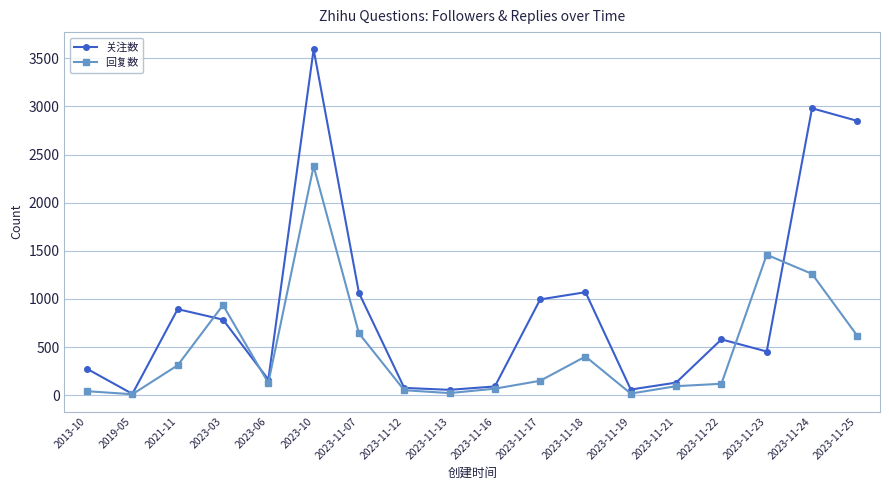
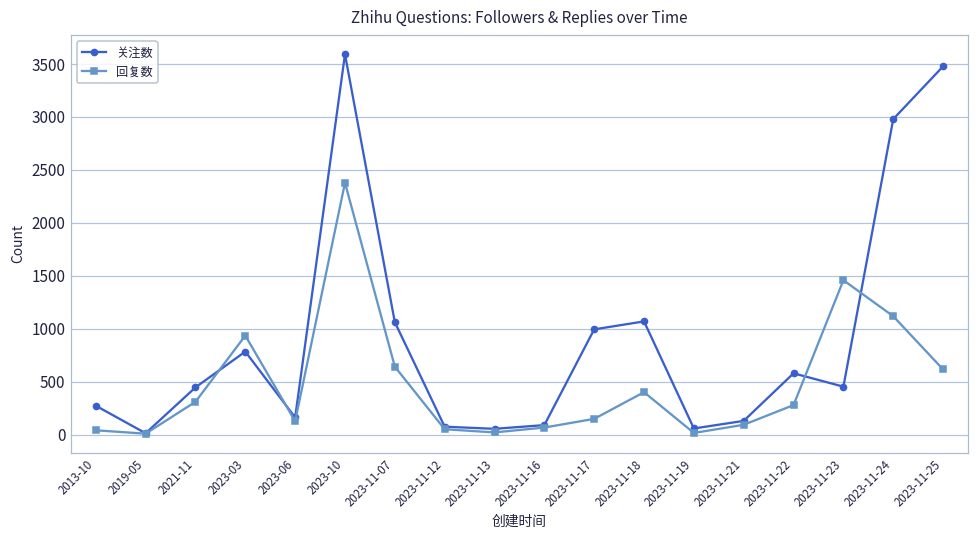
关注数, 2021-11: 900 -> 400
回复数, 2023-11-22: 100 -> 300
回复数, 2023-11-24: 1300 -> 1100
关注数, 2023-11-25: 2800 -> 3500
